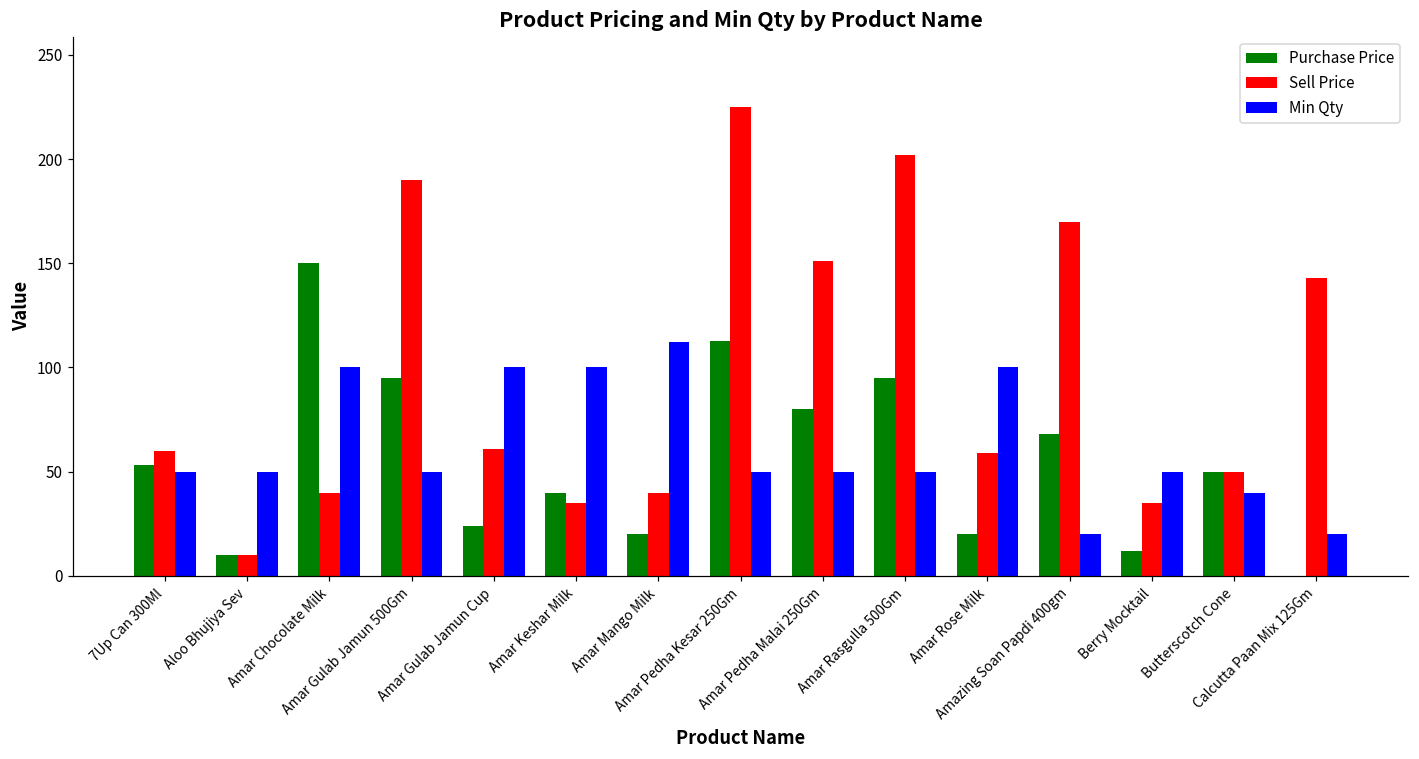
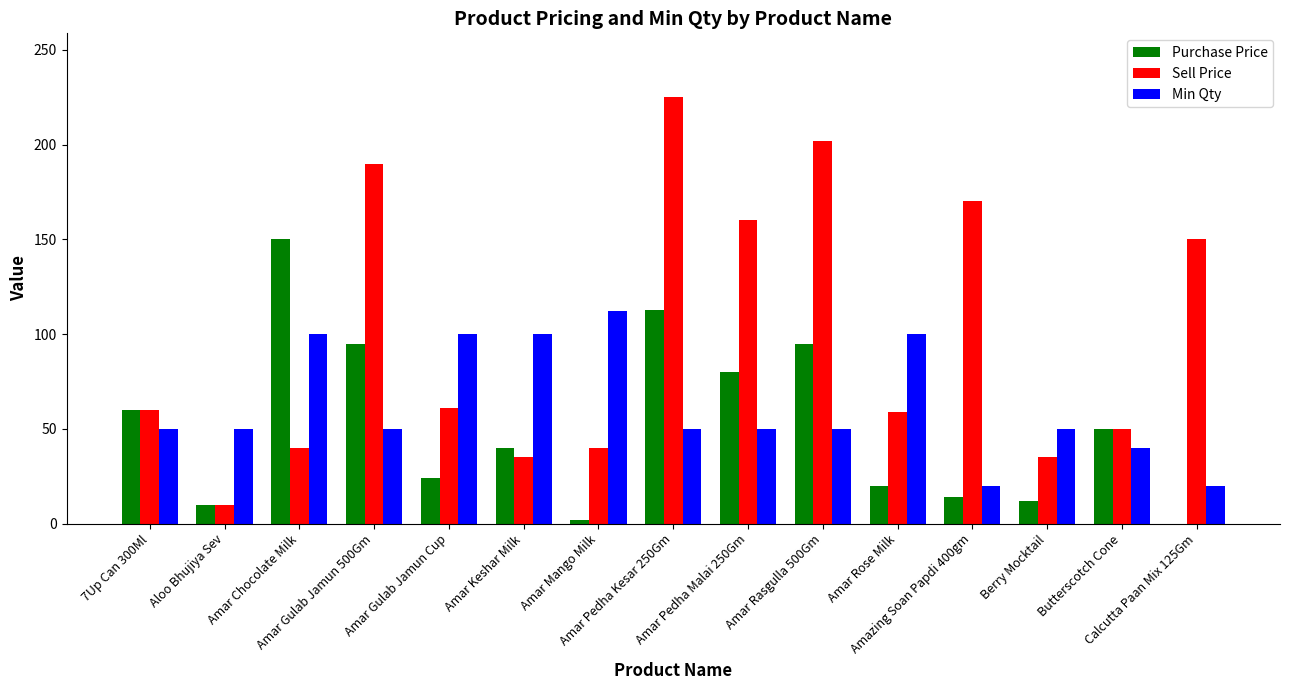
Purchase Price, 7Up Can 300Ml: 53 -> 60
Purchase Price, Amar Mango Milk: 20 -> 2
Sell Price, Amar Pedha Malai 250Gm: 151 -> 160
Purchase Price, Amazing Soan Papdi 400gm: 68 -> 14
Sell Price, Calcutta Paan Mix 125Gm: 143 -> 150
